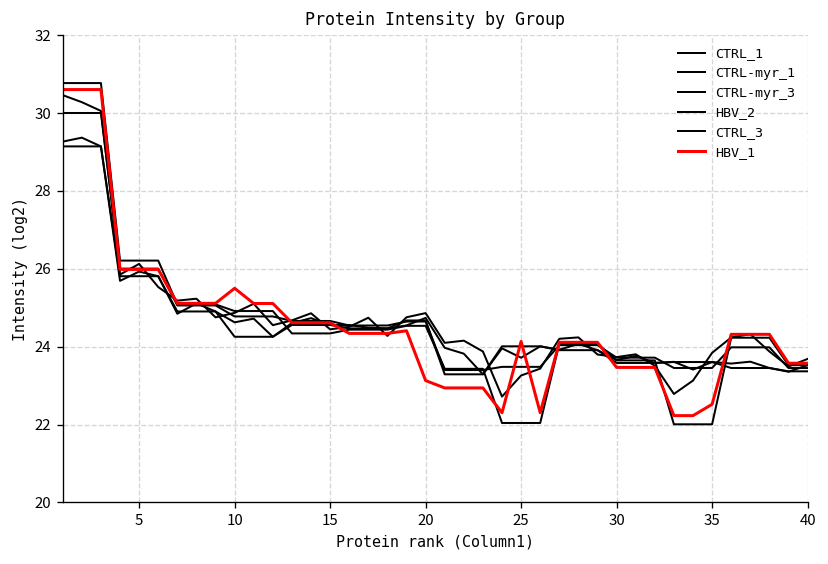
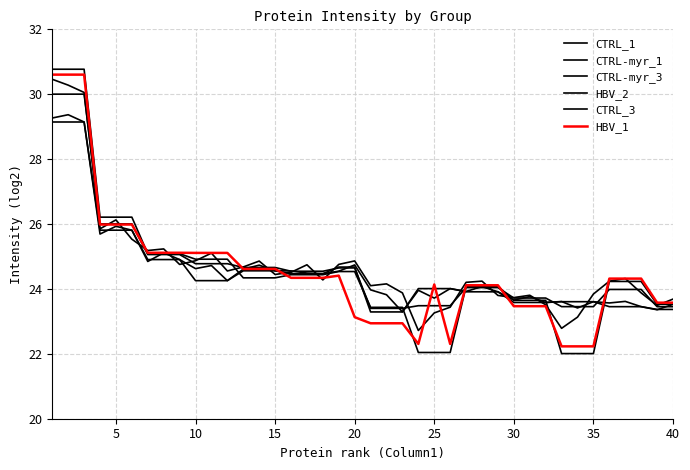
HBV_1, 10: 25.5 -> 25.1
HBV_1, 35: 22.5 -> 22.2
